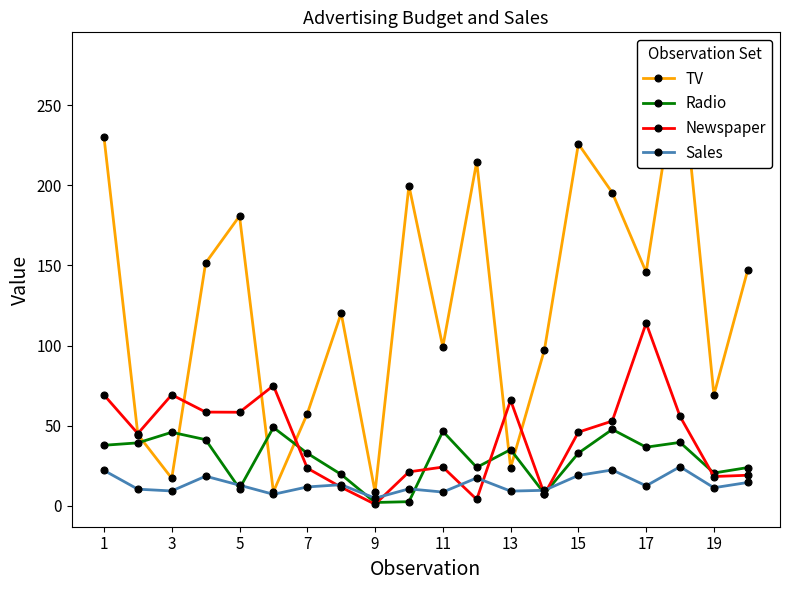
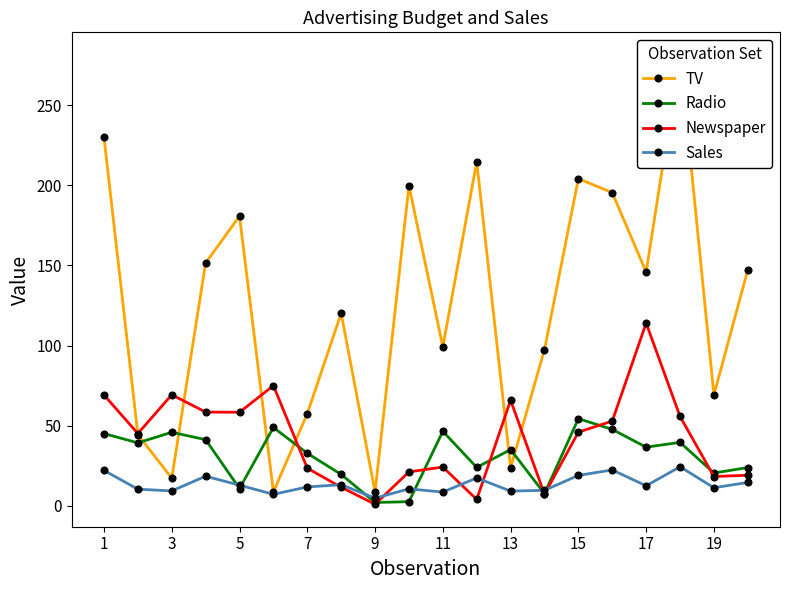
Radio, 1: 38 -> 45
TV, 15: 226 -> 204
Radio, 15: 33 -> 54
